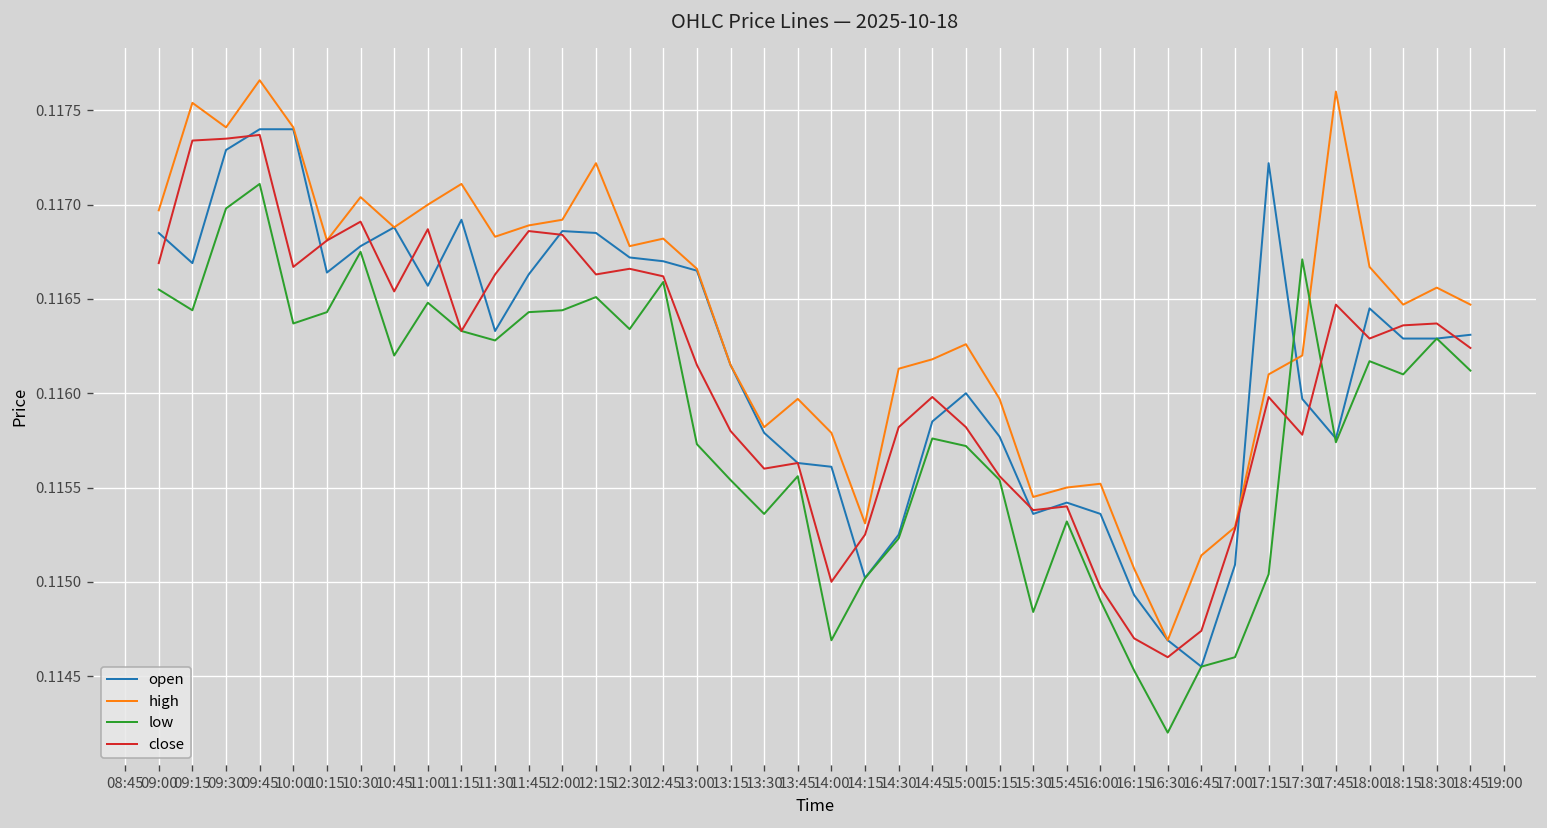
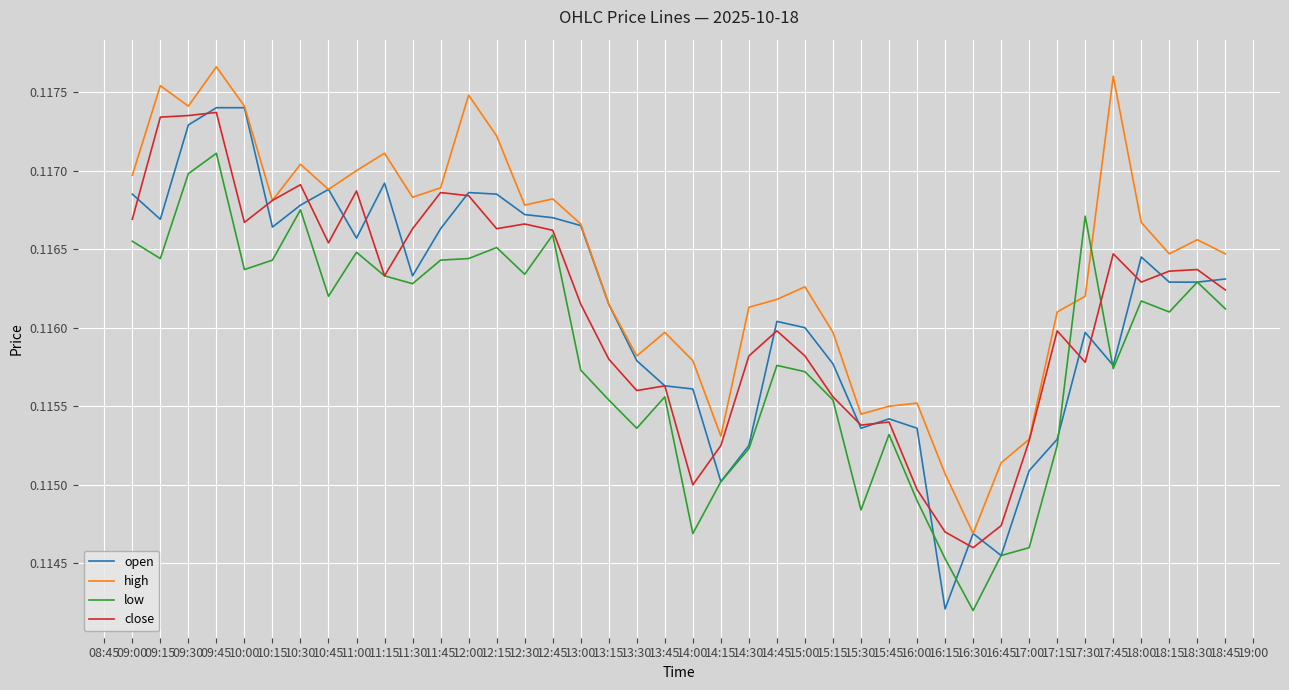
high, 12:00: 0.11692 -> 0.11748
open, 14:45: 0.11585 -> 0.11604
open, 16:15: 0.11493 -> 0.11421
open, 17:15: 0.11722 -> 0.11529
low, 17:15: 0.11504 -> 0.11525
